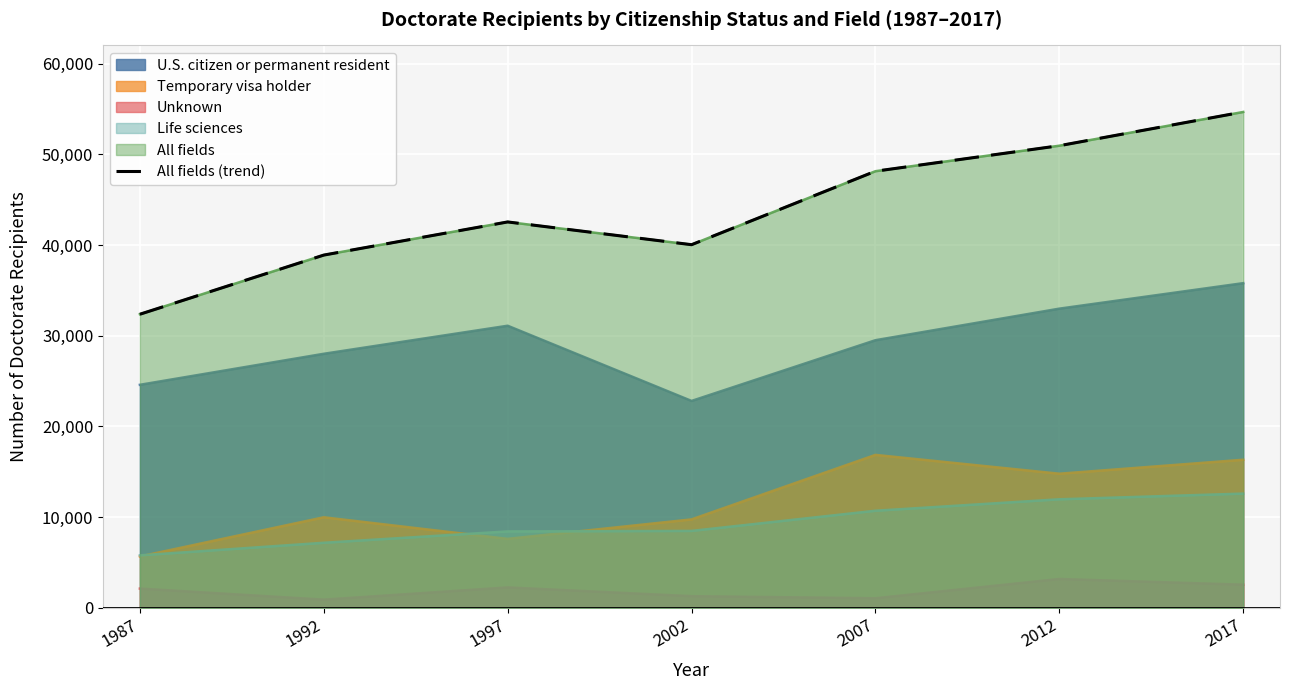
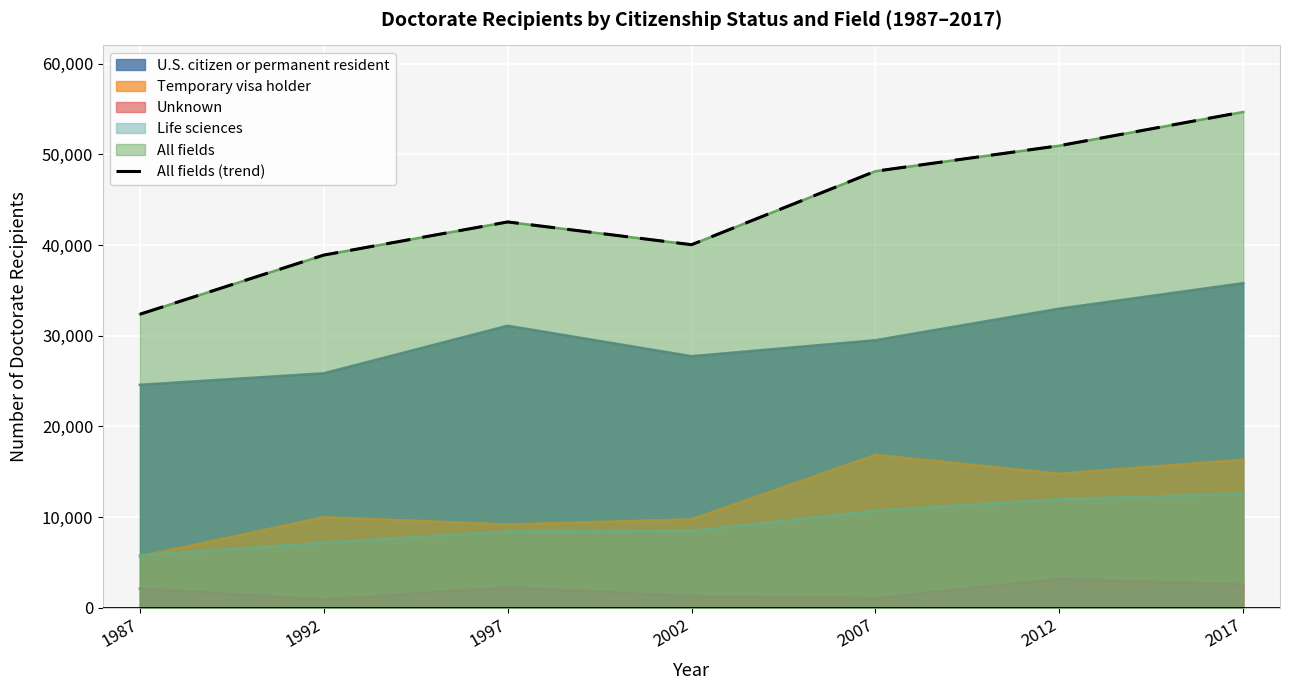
U.S. citizen or permanent resident, 1992: 28,000 -> 26,000
Temporary visa holder, 1997: 8,000 -> 9,000
U.S. citizen or permanent resident, 2002: 23,000 -> 28,000
